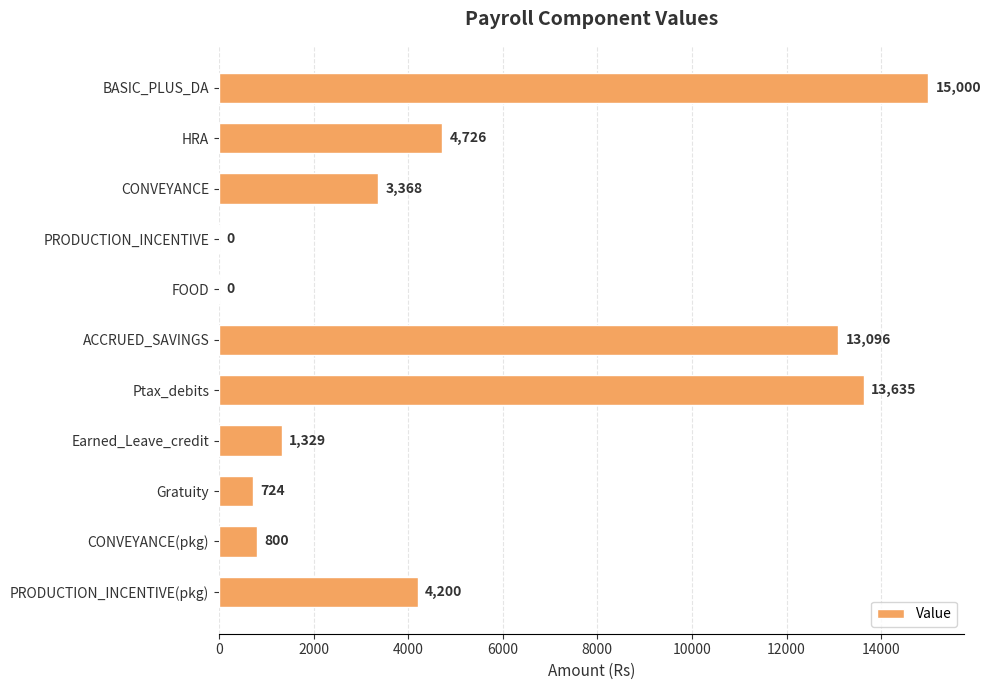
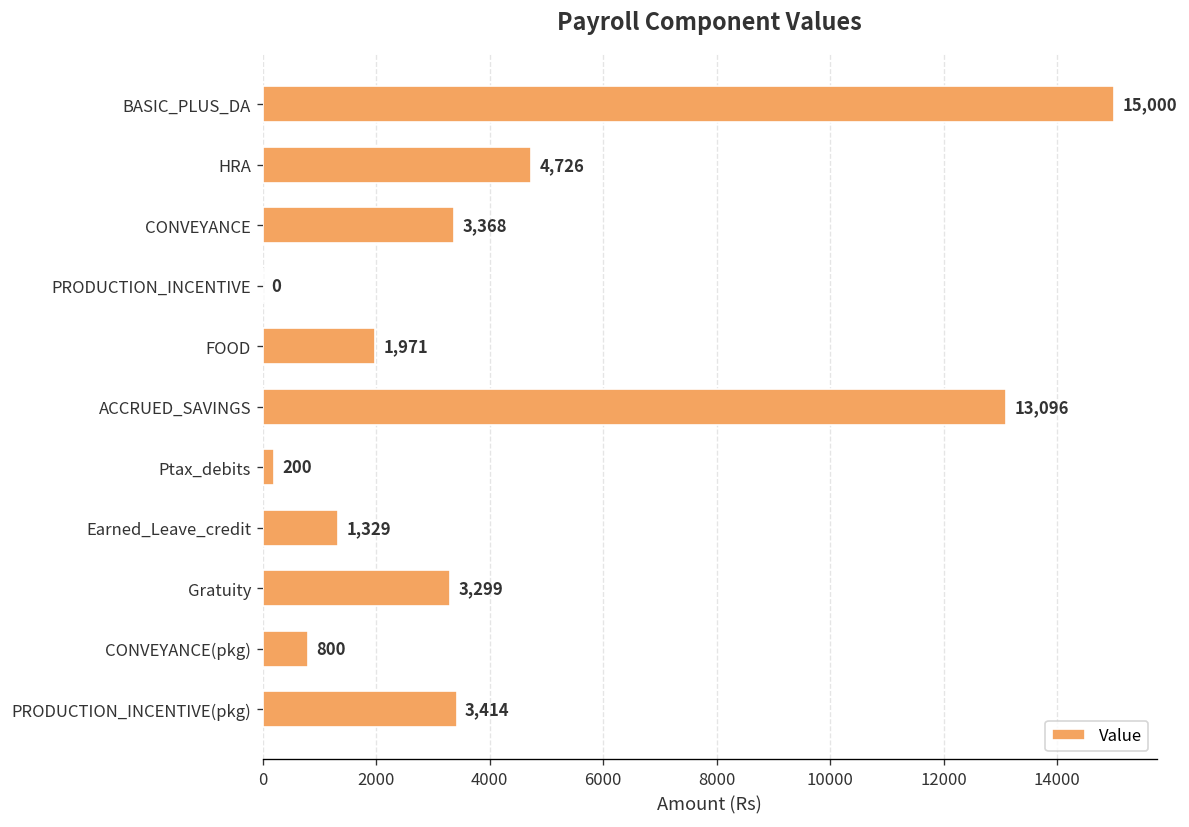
FOOD: 0 -> 1,971
Ptax_debits: 13,635 -> 200
Gratuity: 724 -> 3,299
PRODUCTION_INCENTIVE(pkg): 4,200 -> 3,414
